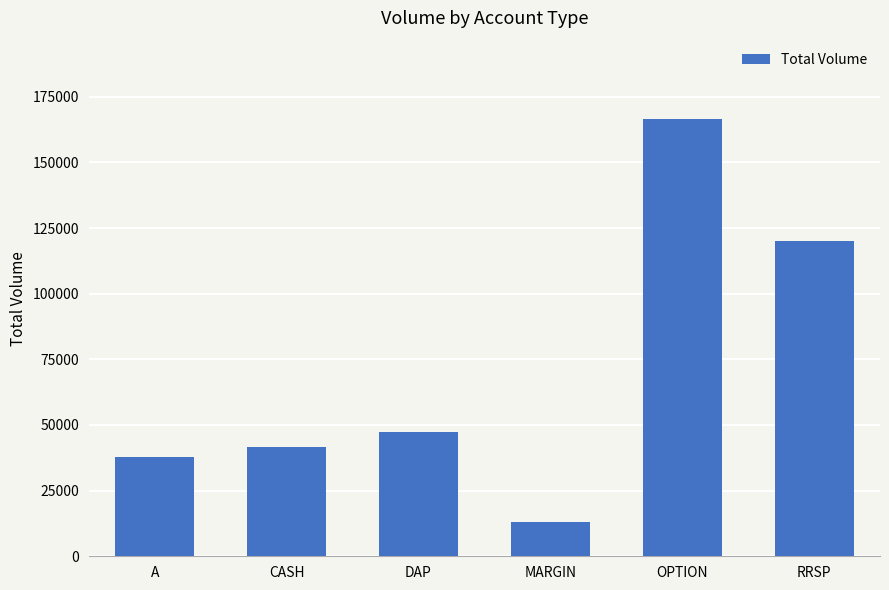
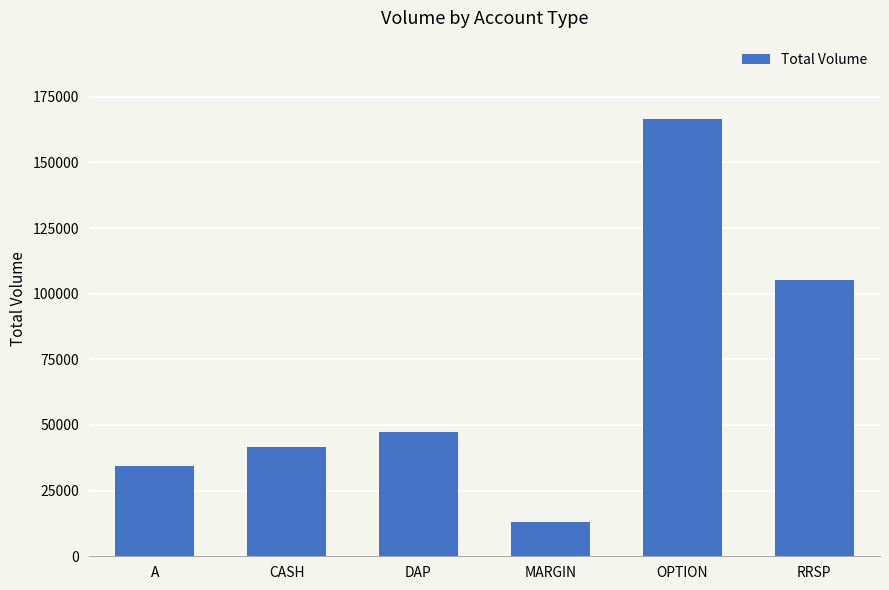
A: 38000 -> 34000
RRSP: 120000 -> 105000
